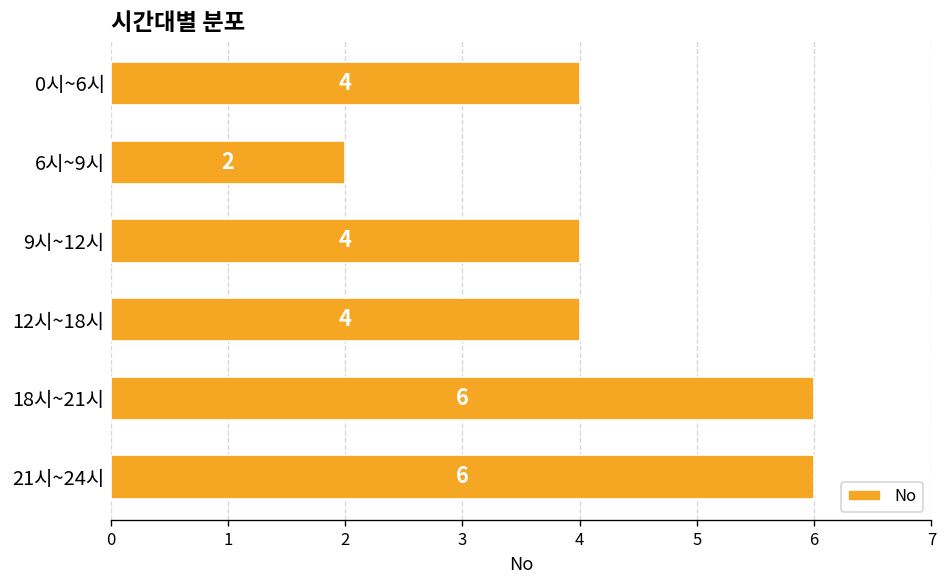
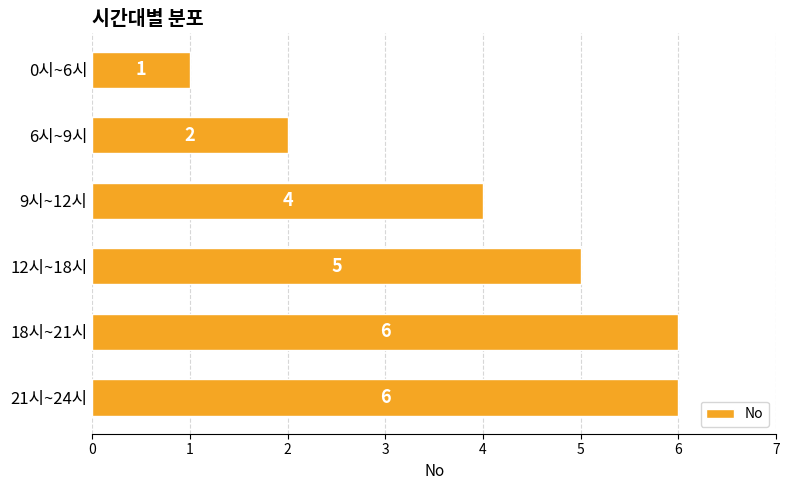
0시~6시: 4 -> 1
12시~18시: 4 -> 5
